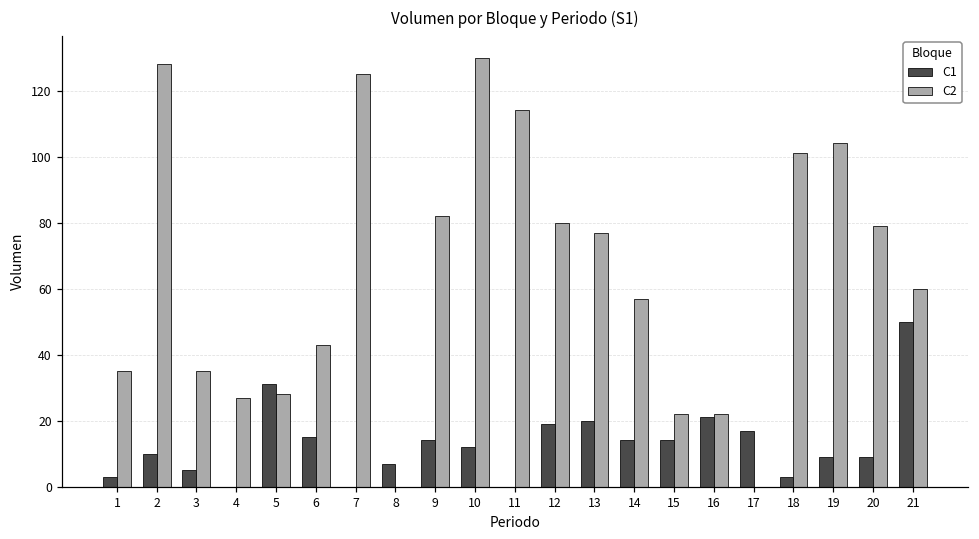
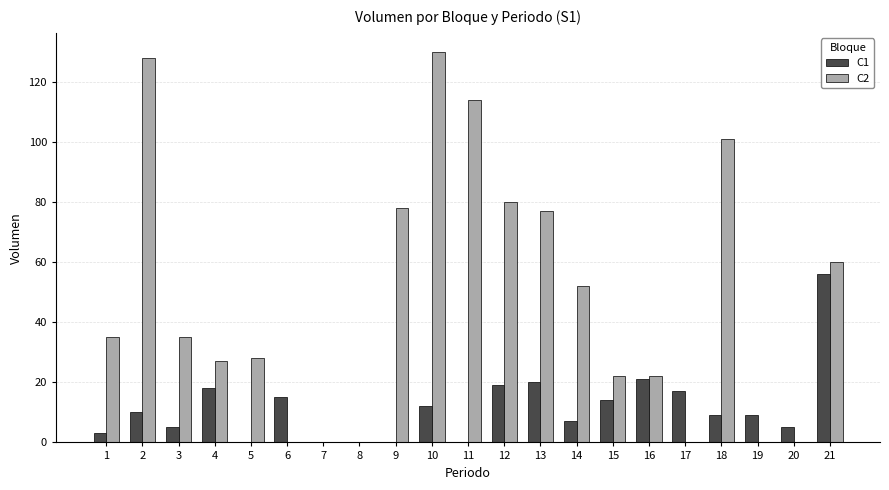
C1, 4: 0 -> 18
C1, 5: 31 -> 0
C2, 6: 43 -> 0
C2, 7: 125 -> 0
C1, 8: 7 -> 0
C1, 9: 14 -> 0
C2, 9: 82 -> 78
C1, 14: 14 -> 7
C2, 14: 57 -> 52
C1, 18: 3 -> 9
C2, 19: 104 -> 0
C1, 20: 9 -> 5
C2, 20: 79 -> 0
C1, 21: 50 -> 56
